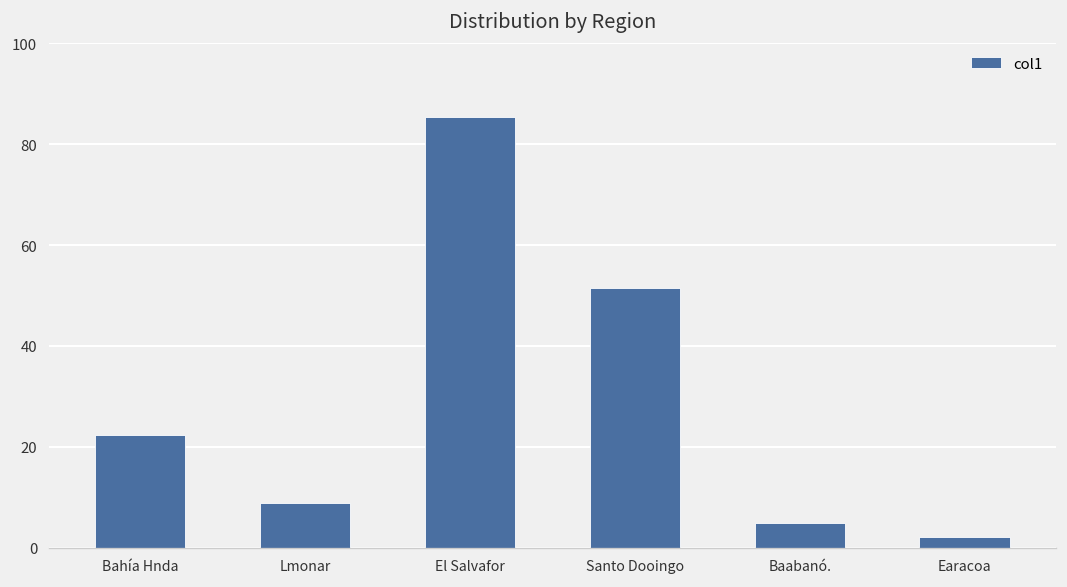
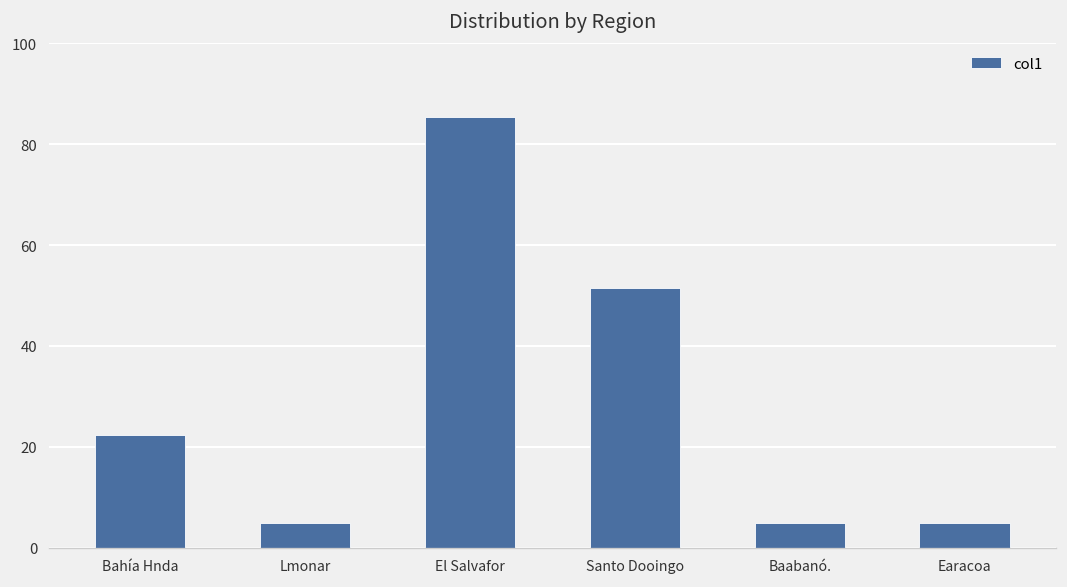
Lmonar: 9 -> 5
Earacoa: 2 -> 5
